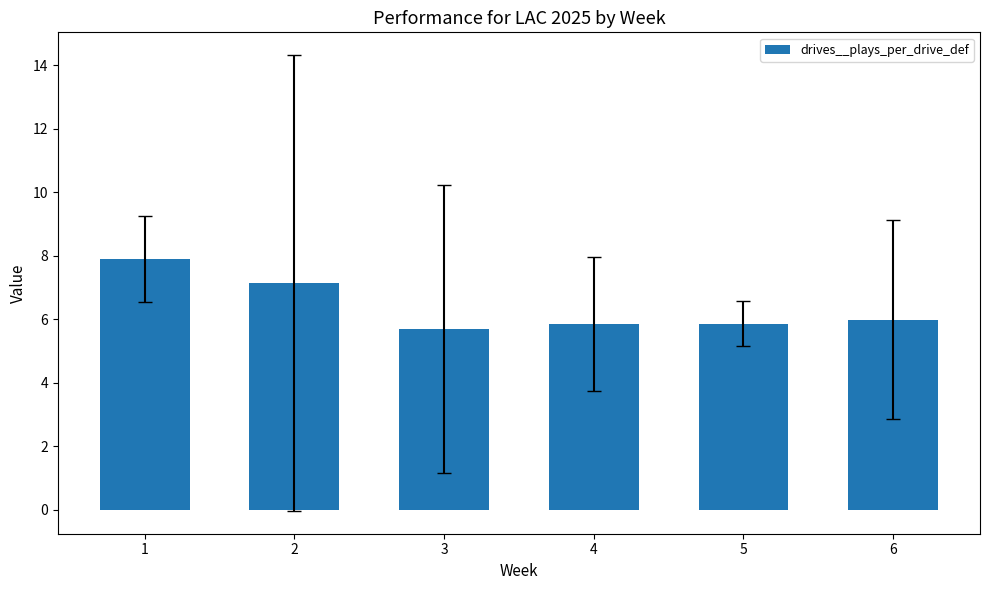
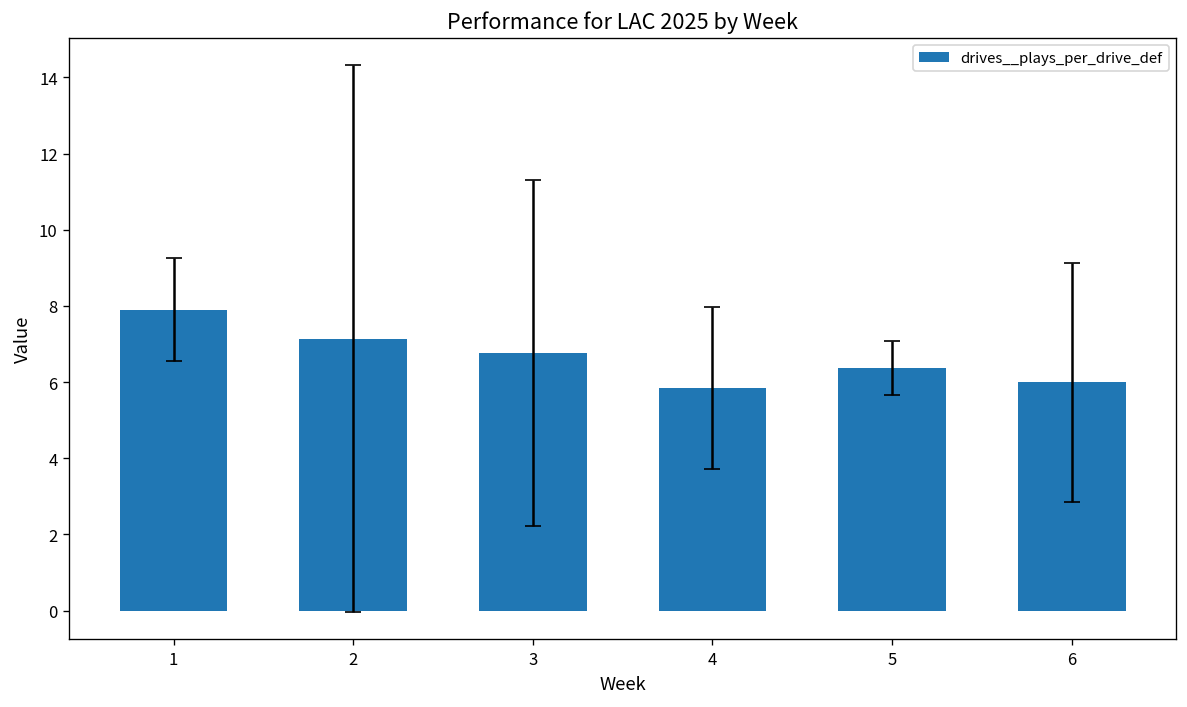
drives__plays_per_drive_def, 3: 5.7 -> 6.8
drives__plays_per_drive_def, 5: 5.9 -> 6.4
